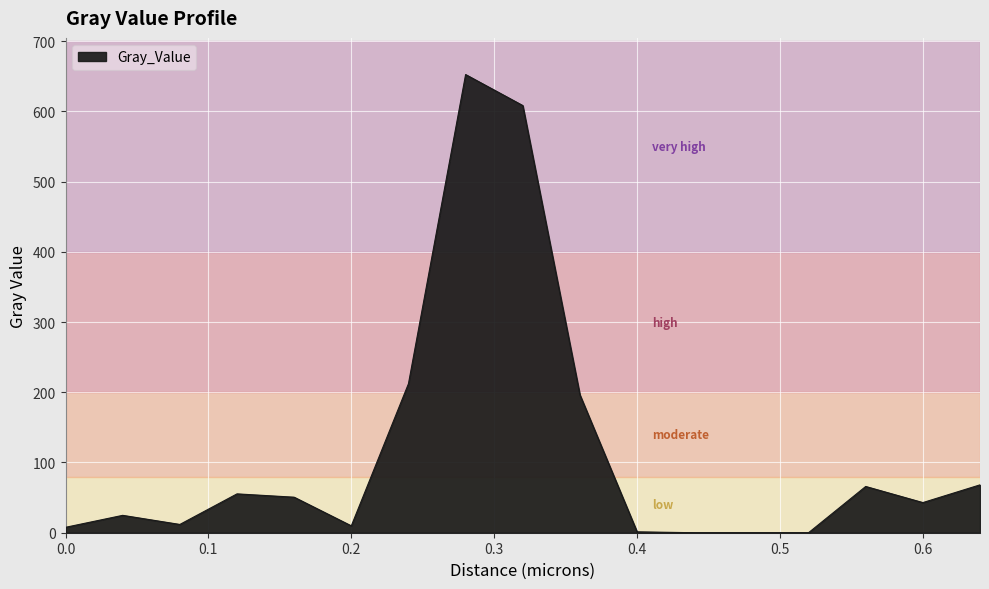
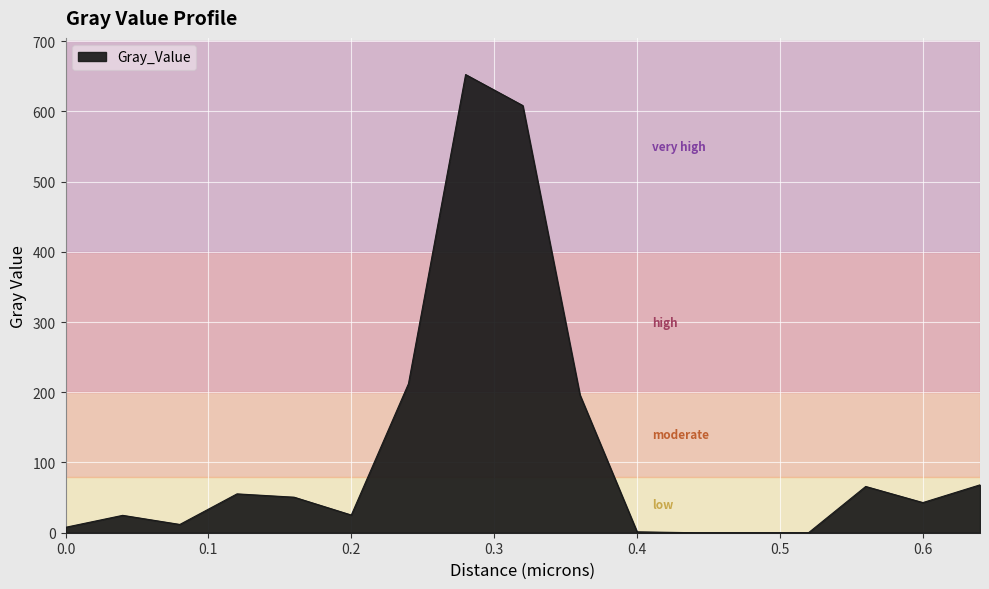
0.2: 10 -> 30
